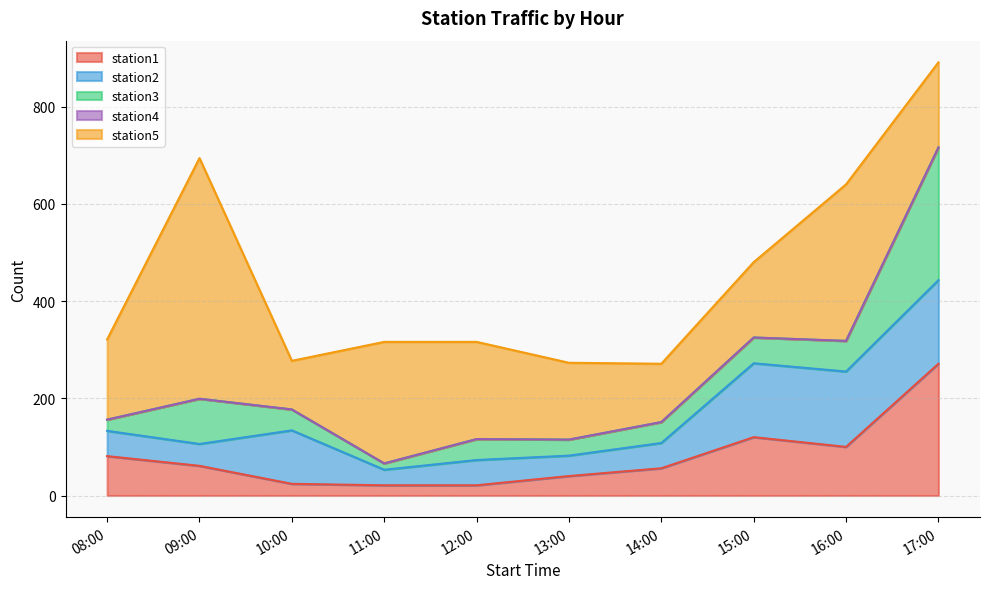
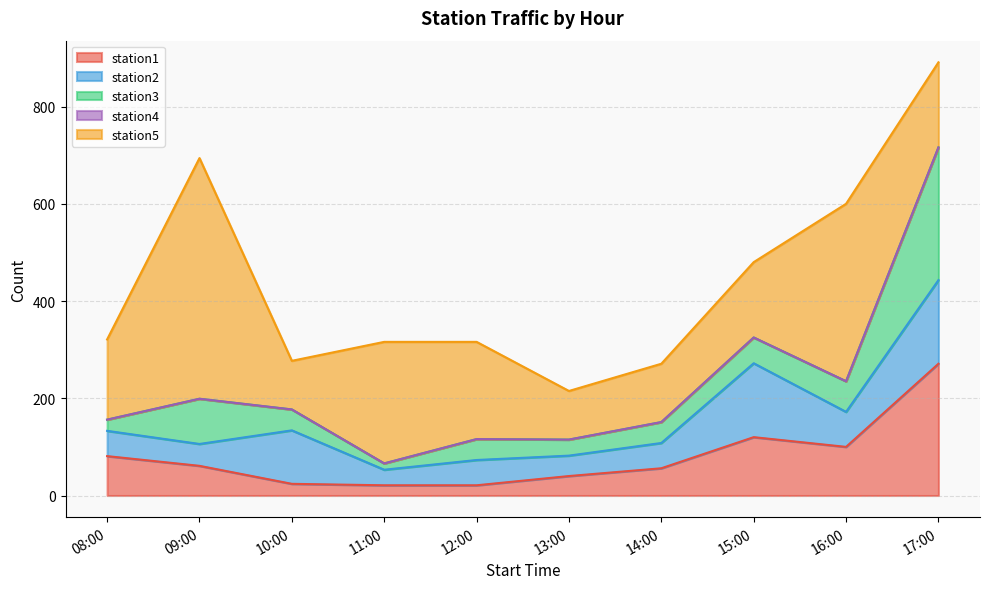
station5, 13:00: 160 -> 100
station2, 16:00: 160 -> 70
station5, 16:00: 320 -> 370
